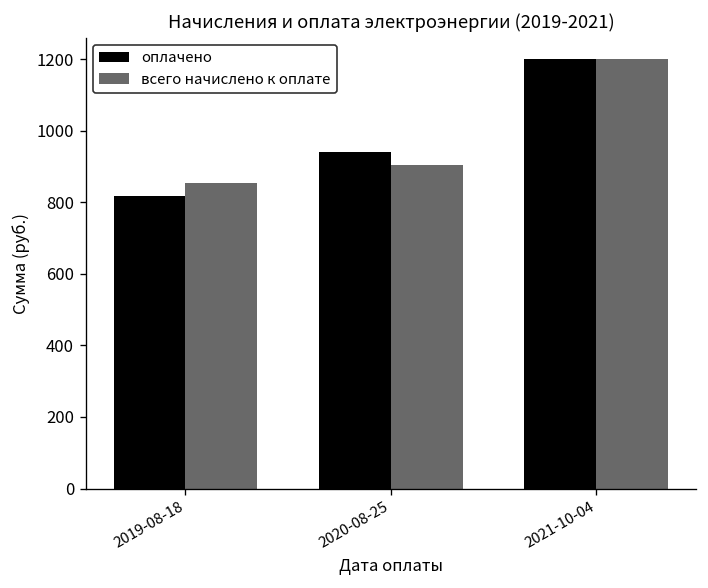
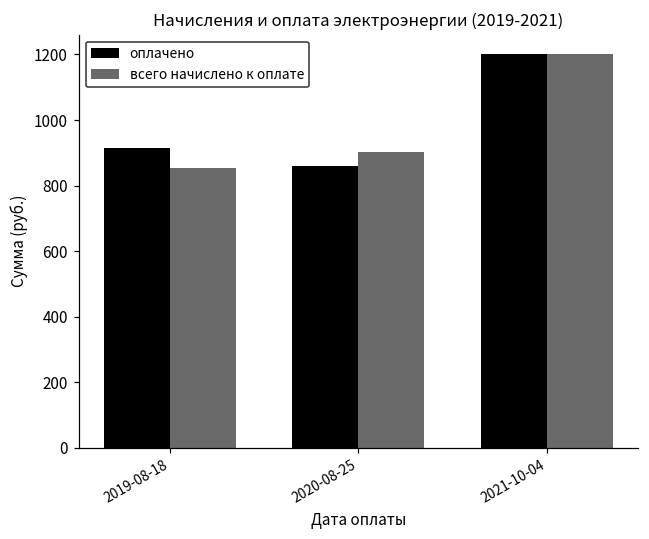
оплачено, 2019-08-18: 820 -> 910
оплачено, 2020-08-25: 940 -> 860
